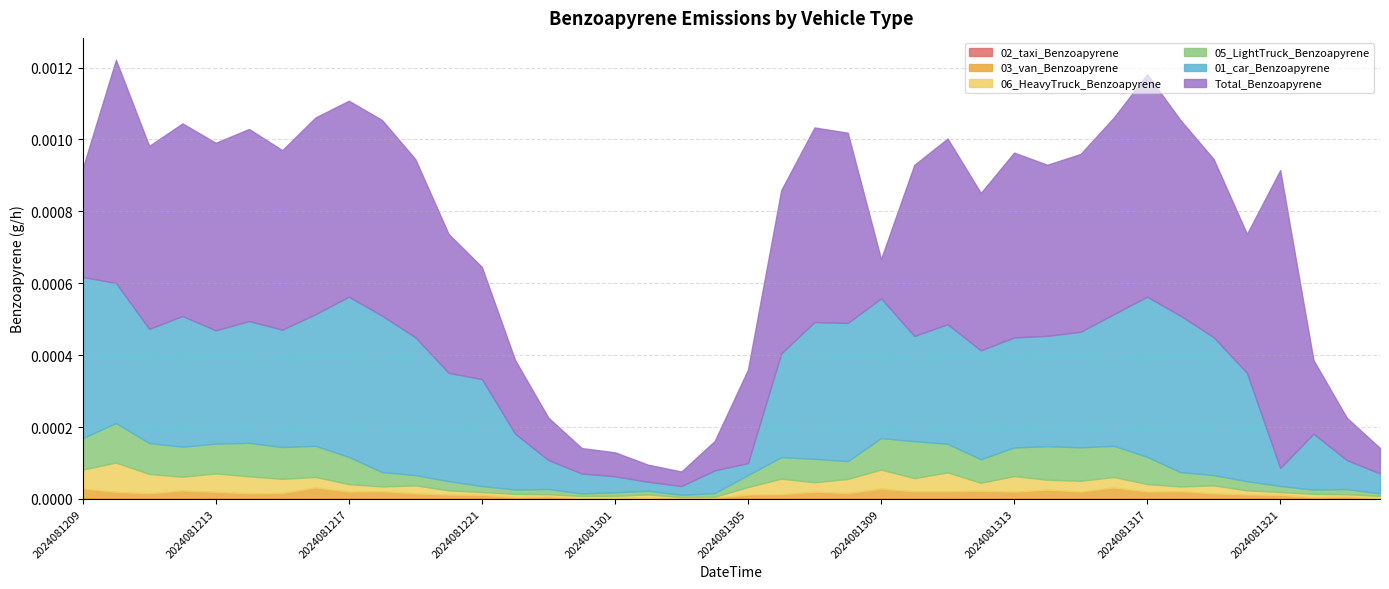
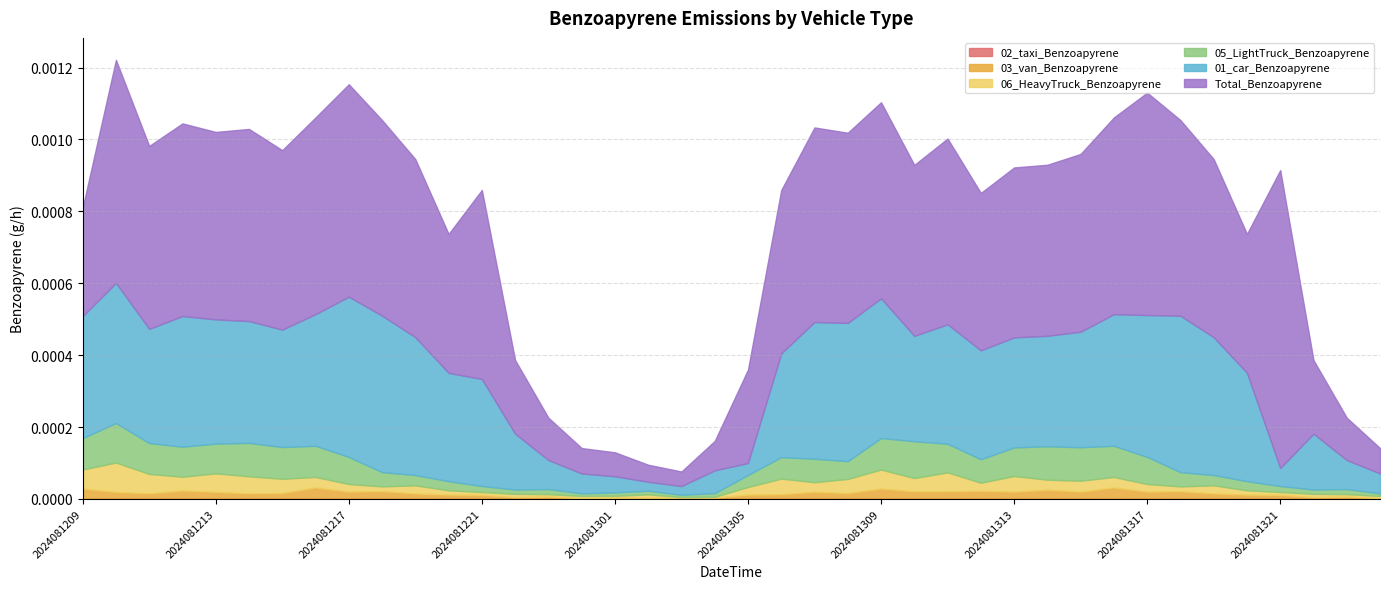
01_car_Benzoapyrene, 2024081209: 0.00045 -> 0.00034
01_car_Benzoapyrene, 2024081213: 0.00032 -> 0.00035
Total_Benzoapyrene, 2024081217: 0.00055 -> 0.00059
Total_Benzoapyrene, 2024081221: 0.00031 -> 0.00053
Total_Benzoapyrene, 2024081309: 0.00011 -> 0.00055
Total_Benzoapyrene, 2024081313: 0.00051 -> 0.00047
01_car_Benzoapyrene, 2024081317: 0.00045 -> 0.00039
